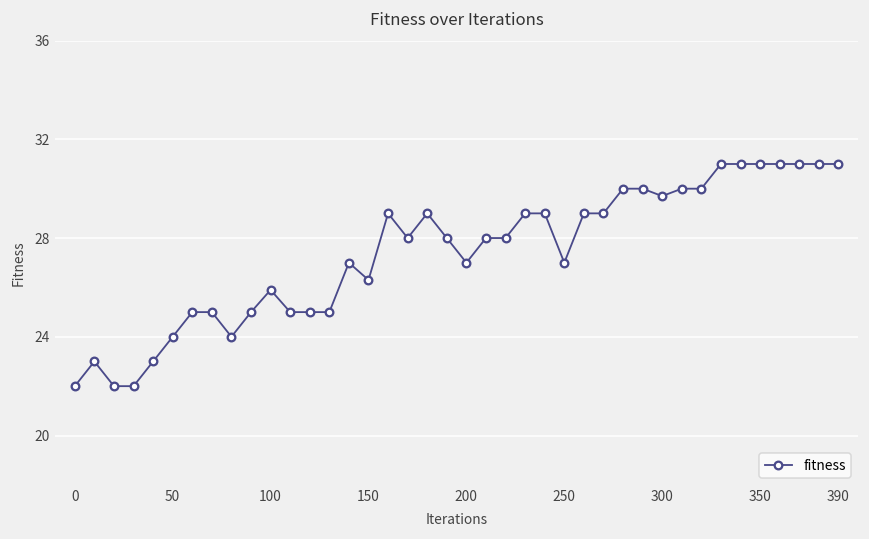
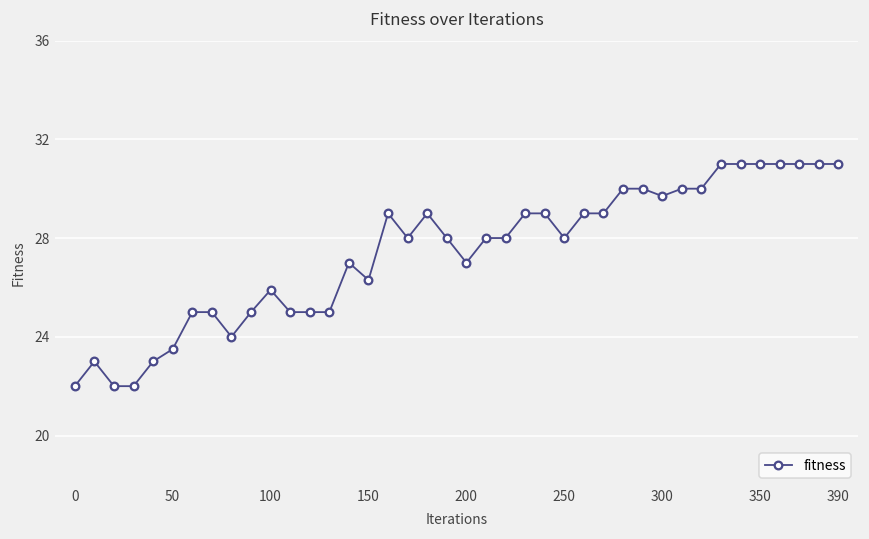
50: 24.0 -> 23.5
250: 27 -> 28
